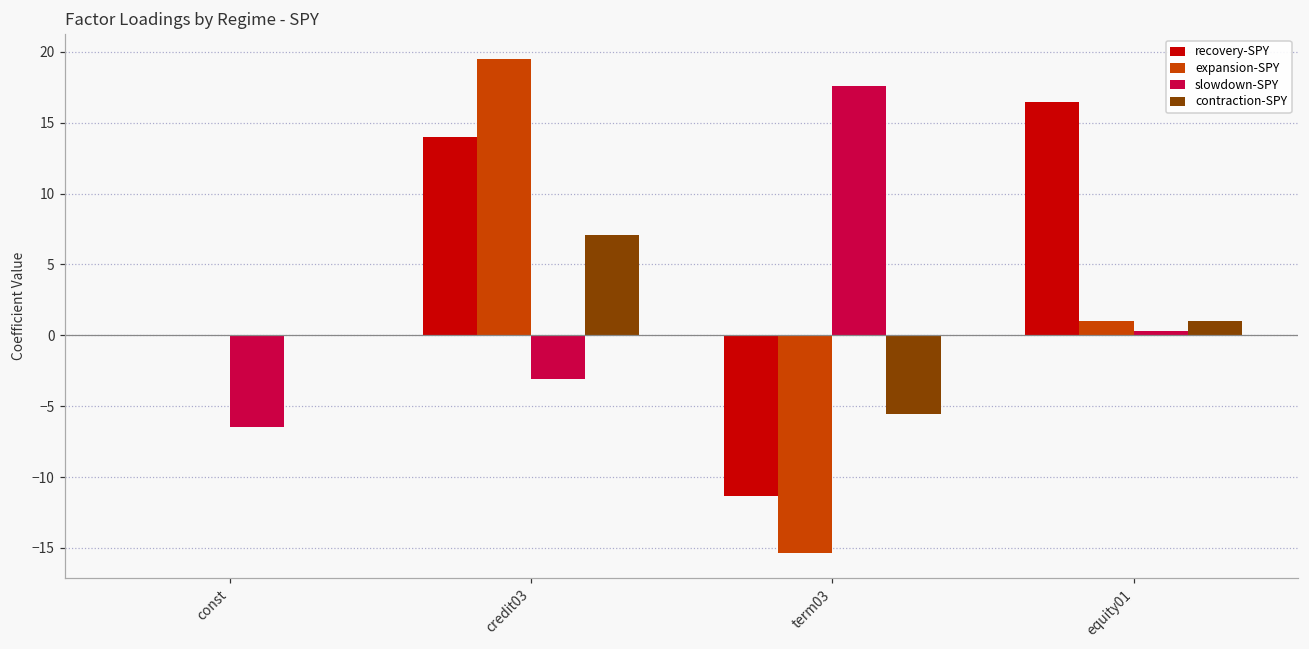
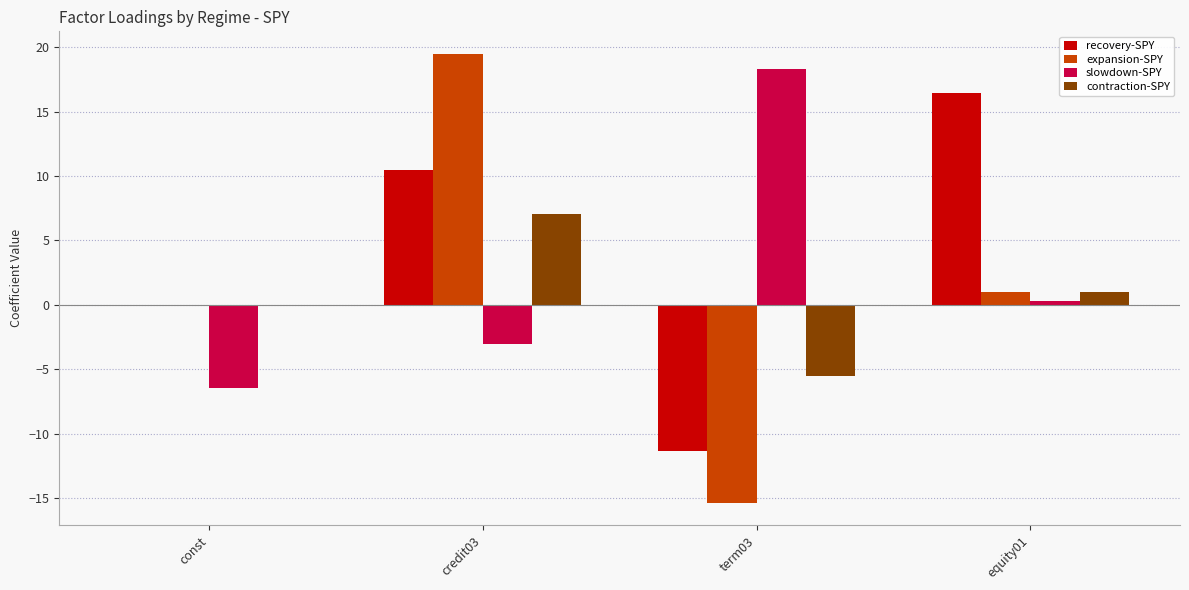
recovery-SPY, credit03: 14.0 -> 10.5
slowdown-SPY, term03: 17.6 -> 18.3
